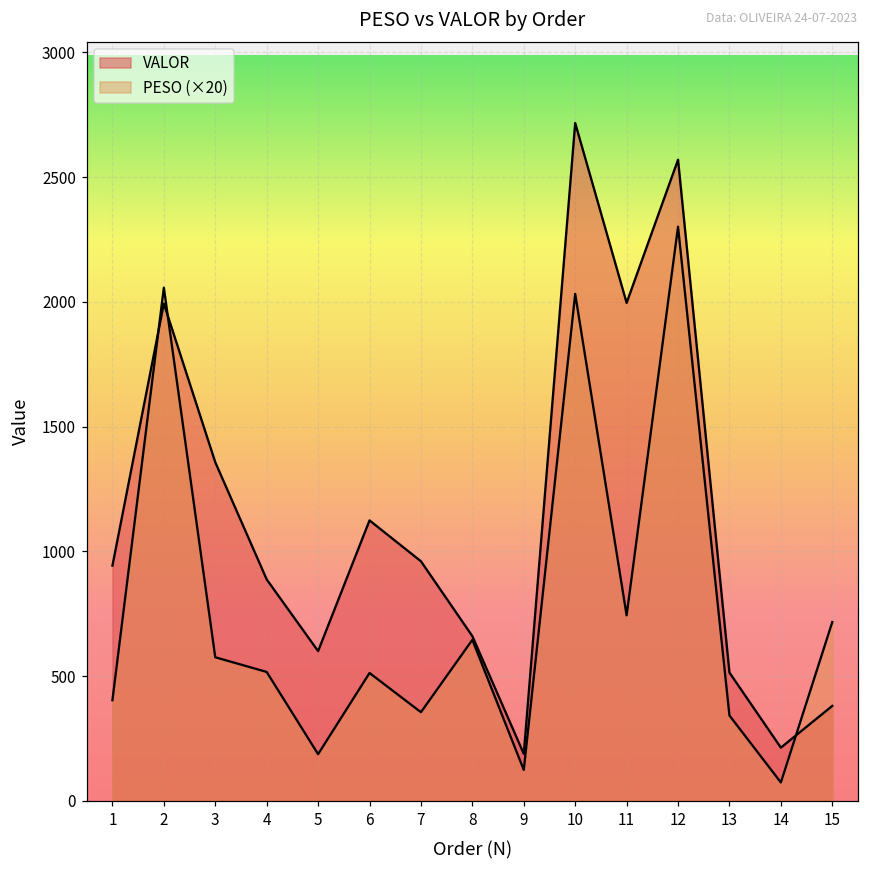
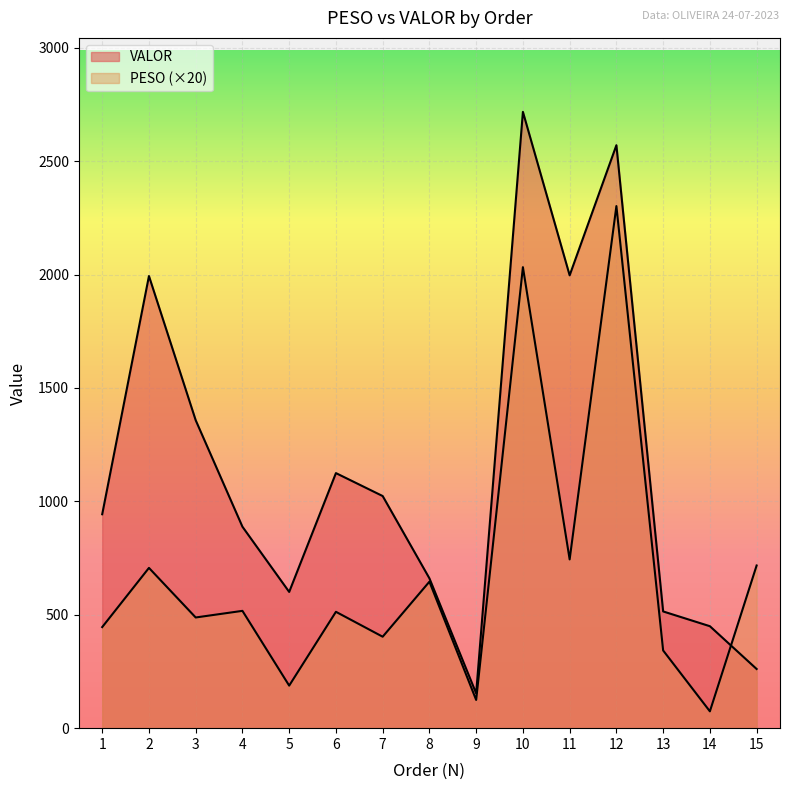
PESO (×20), 1: 400 -> 450
PESO (×20), 2: 2060 -> 710
PESO (×20), 3: 580 -> 490
VALOR, 7: 960 -> 1020
PESO (×20), 7: 360 -> 400
VALOR, 9: 190 -> 150
VALOR, 14: 210 -> 450
VALOR, 15: 380 -> 260
